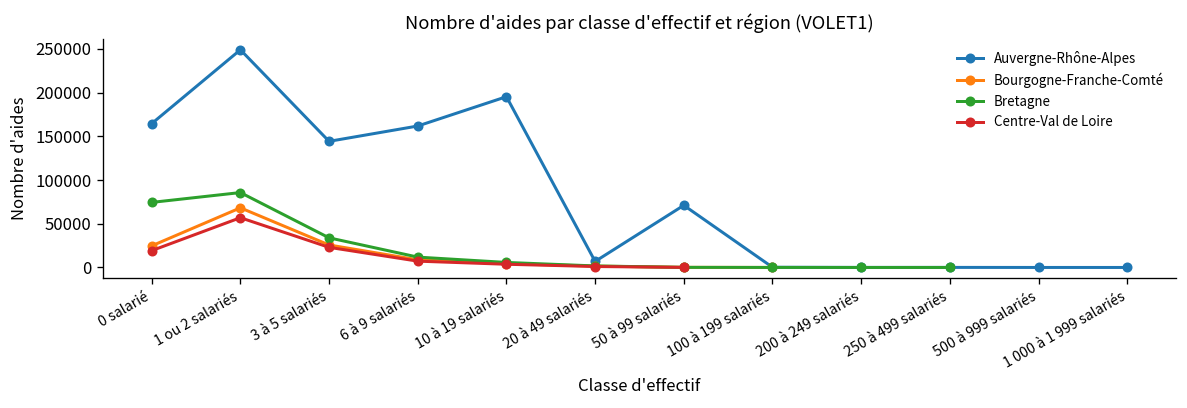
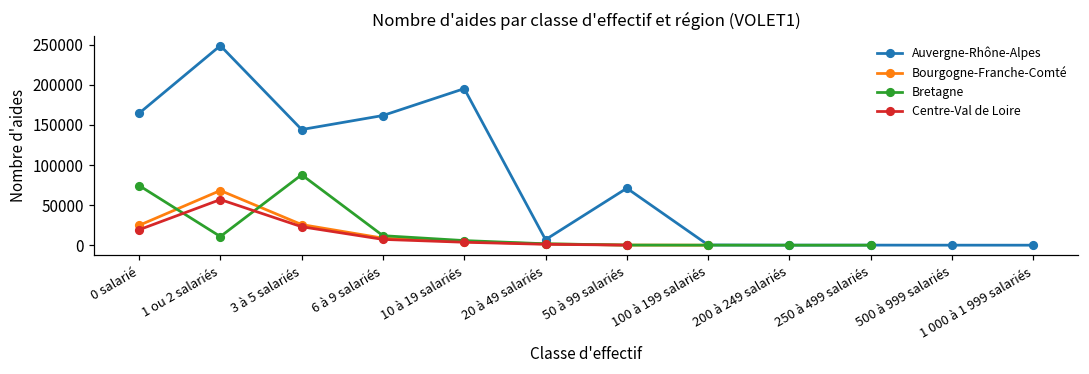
Bretagne, 1 ou 2 salariés: 90000 -> 10000
Bretagne, 3 à 5 salariés: 30000 -> 90000
